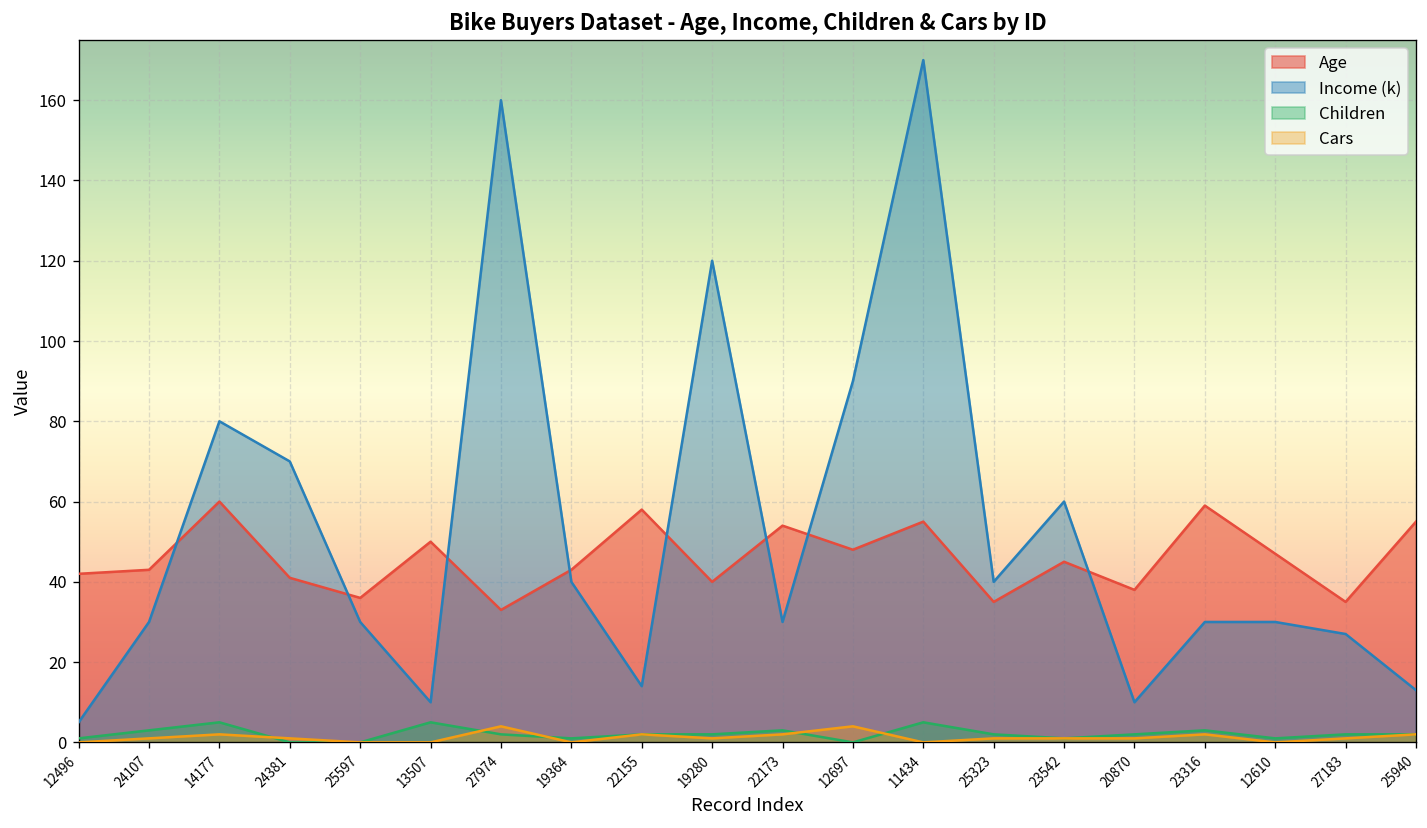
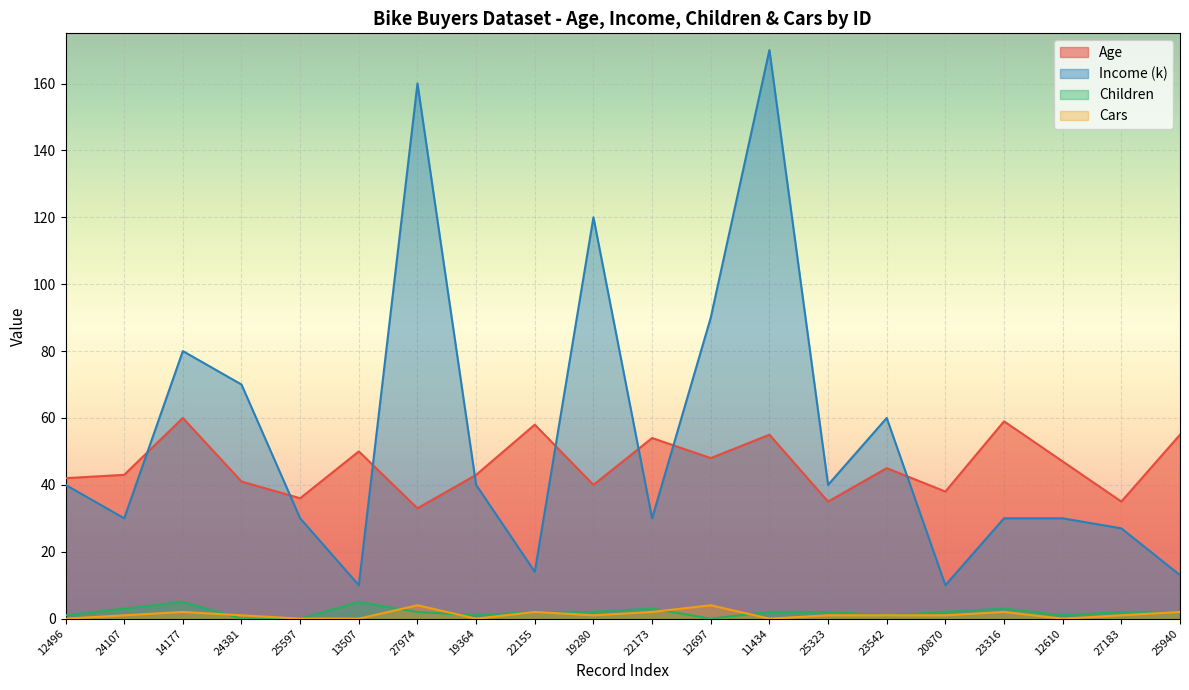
Income (k), 12496: 5 -> 40
Children, 11434: 5 -> 2
